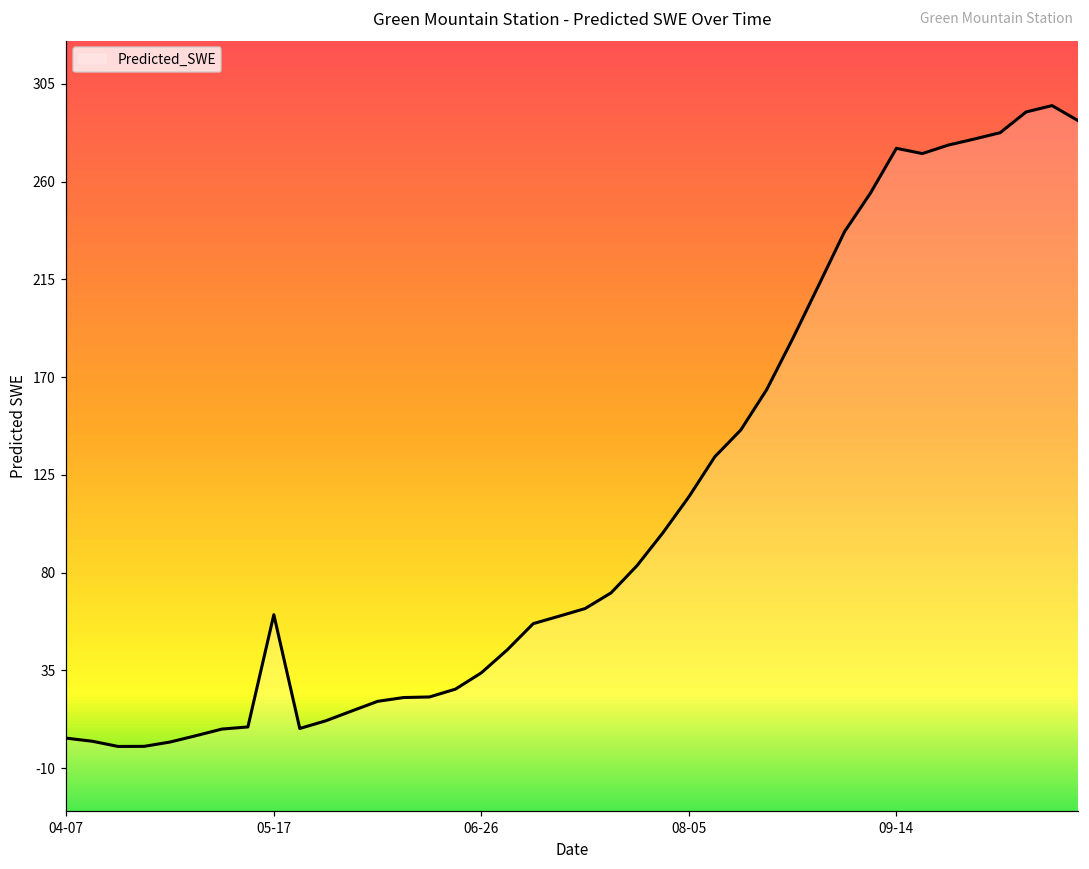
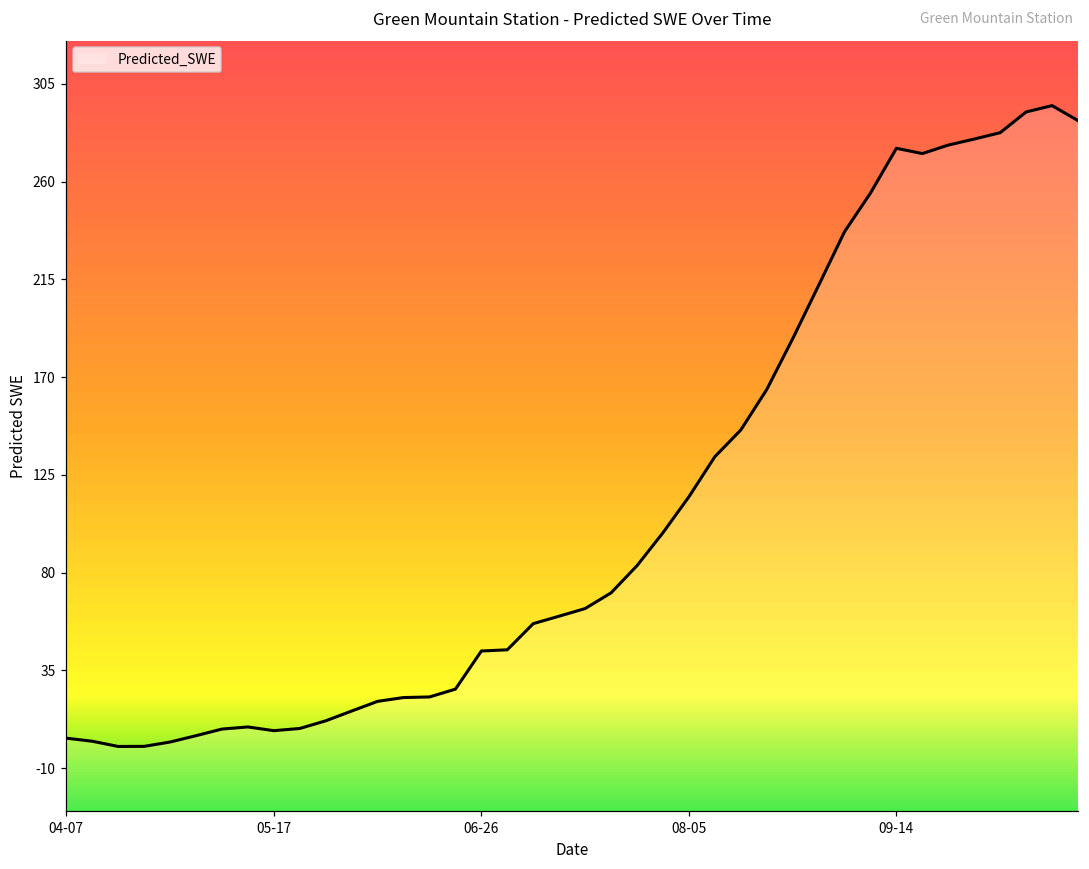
05-17: 61 -> 7
06-26: 34 -> 44
